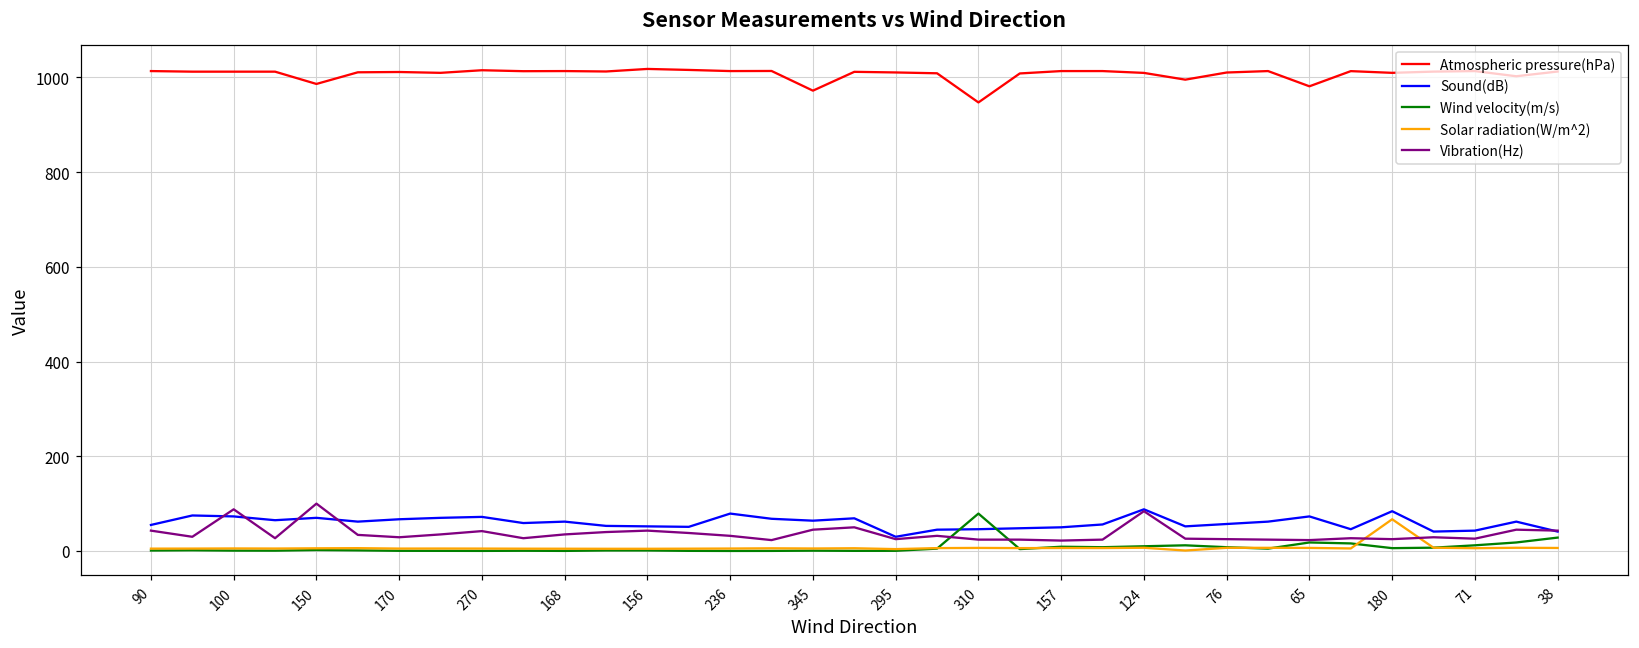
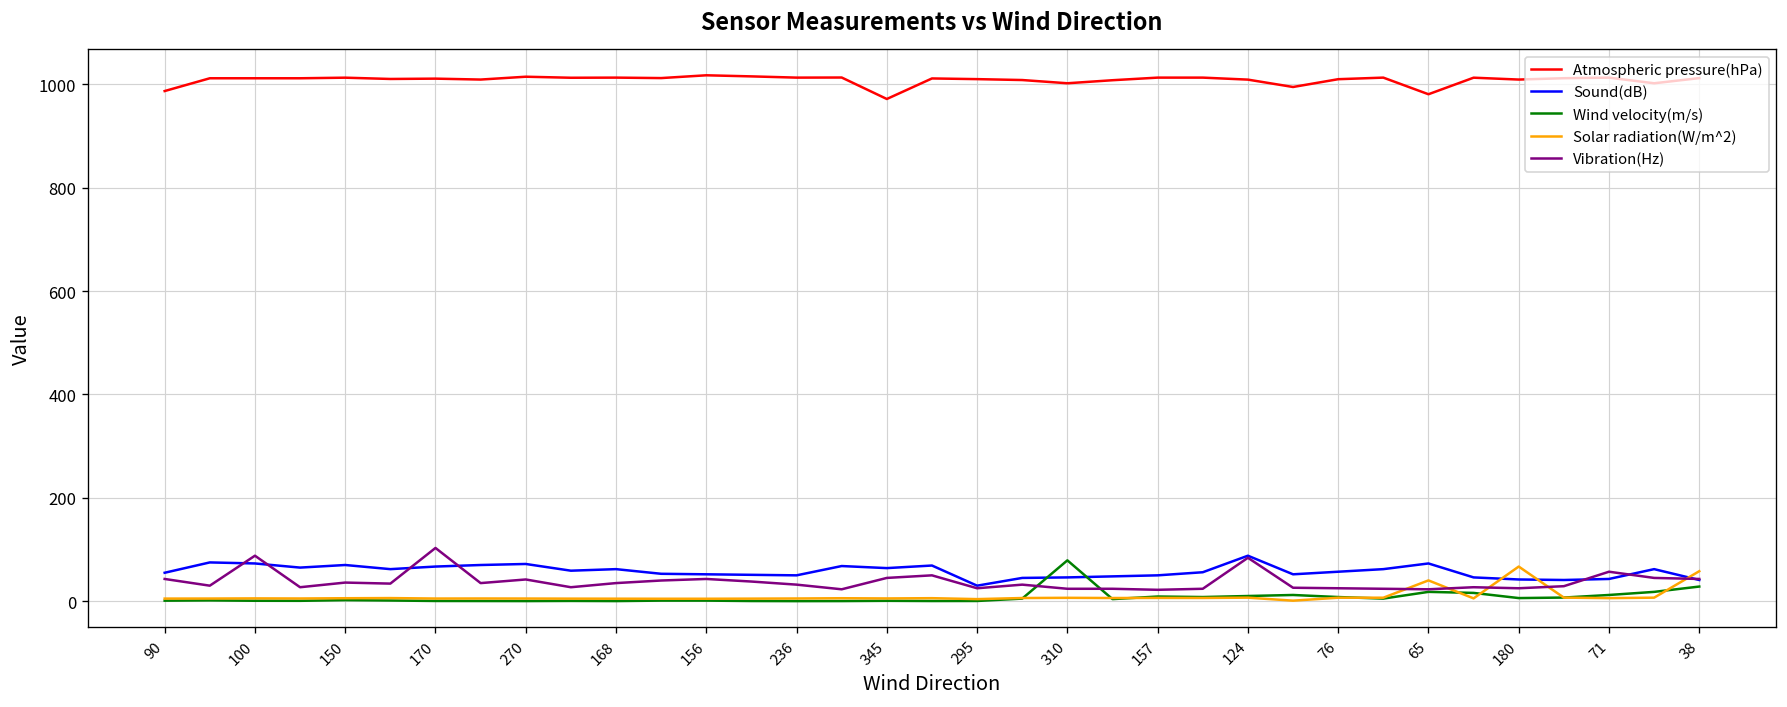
Atmospheric pressure(hPa), 90: 1010 -> 990
Atmospheric pressure(hPa), 150: 990 -> 1010
Vibration(Hz), 150: 100 -> 40
Vibration(Hz), 170: 30 -> 100
Sound(dB), 236: 80 -> 50
Atmospheric pressure(hPa), 310: 950 -> 1000
Solar radiation(W/m^2), 65: 10 -> 40
Sound(dB), 180: 80 -> 40
Vibration(Hz), 71: 30 -> 60
Solar radiation(W/m^2), 38: 10 -> 60
